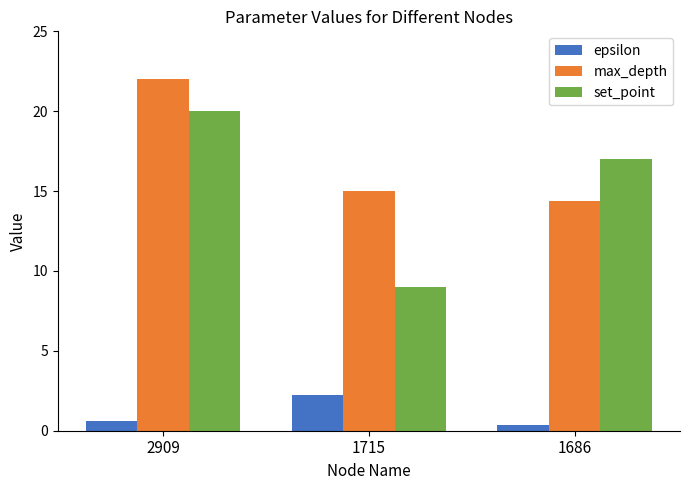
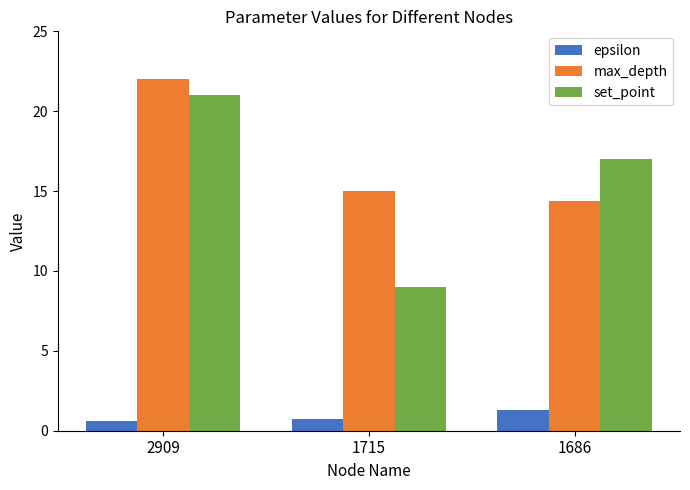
set_point, 2909: 20 -> 21
epsilon, 1715: 2.2 -> 0.7
epsilon, 1686: 0.4 -> 1.3
